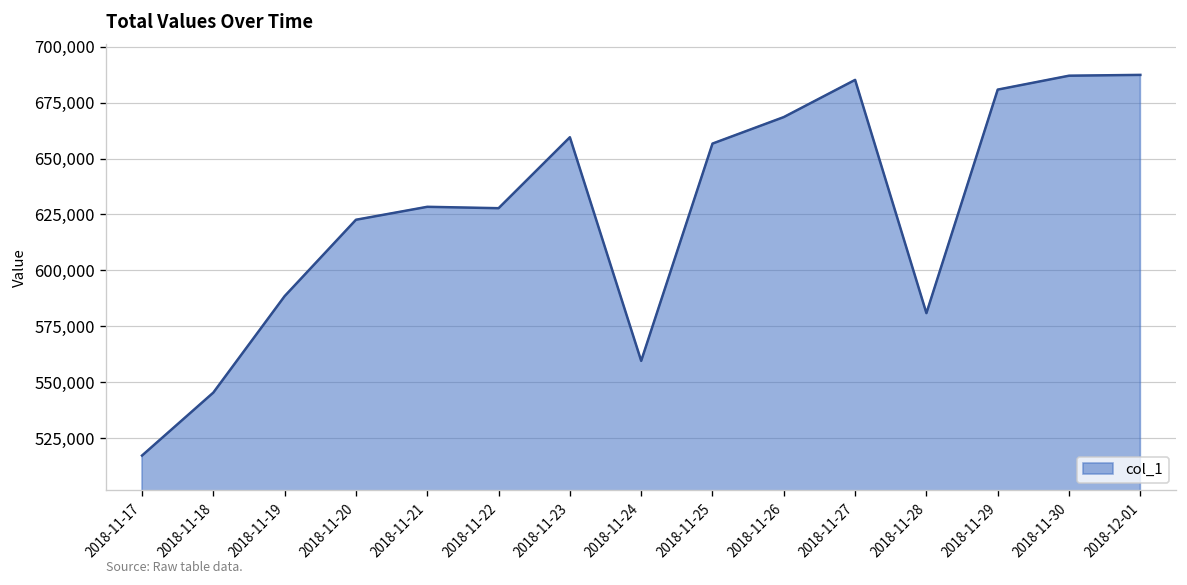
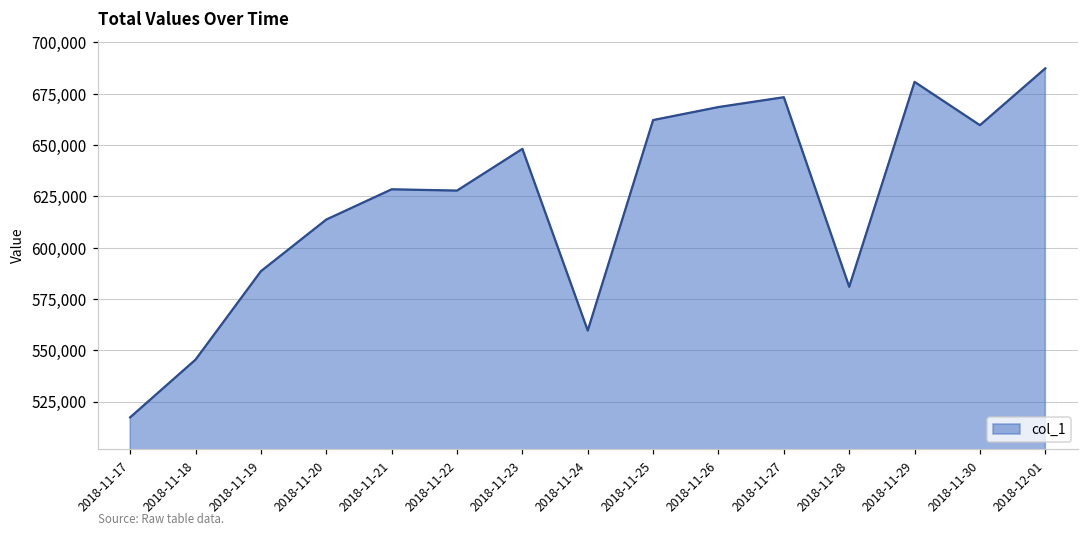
2018-11-20: 623,000 -> 614,000
2018-11-23: 659,000 -> 648,000
2018-11-25: 657,000 -> 662,000
2018-11-27: 685,000 -> 673,000
2018-11-30: 687,000 -> 660,000
